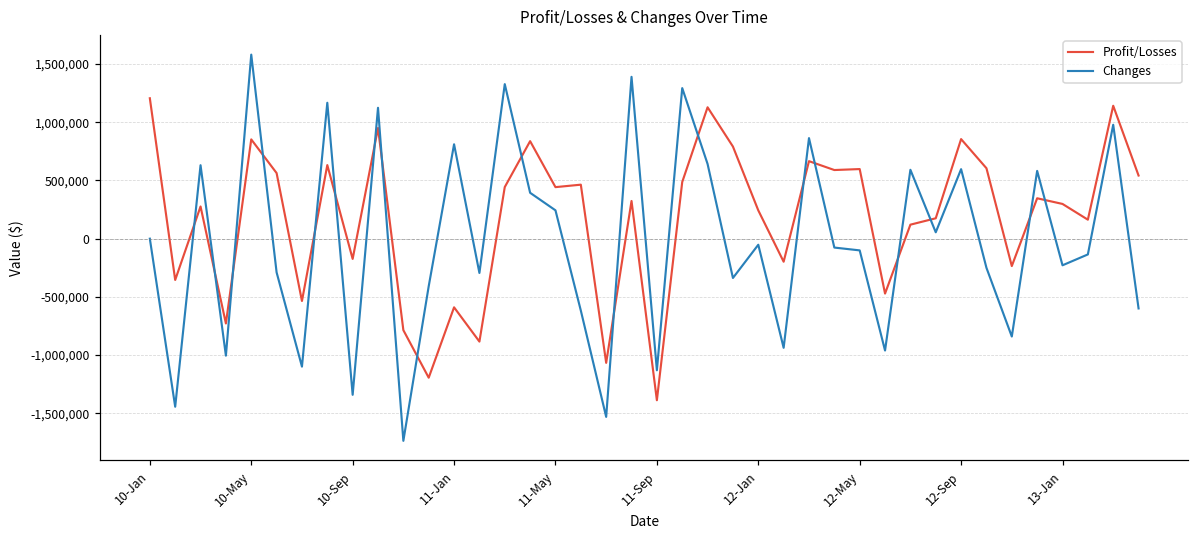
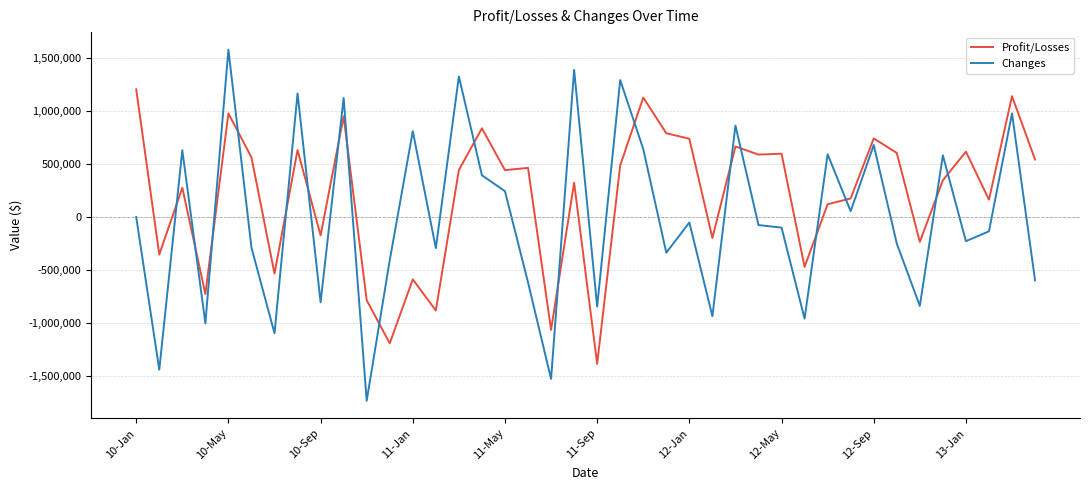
Profit/Losses, 10-May: 850,000 -> 980,000
Changes, 10-Sep: -1,340,000 -> -810,000
Changes, 11-Sep: -1,130,000 -> -850,000
Profit/Losses, 12-Jan: 240,000 -> 740,000
Profit/Losses, 12-Sep: 860,000 -> 740,000
Changes, 12-Sep: 600,000 -> 680,000
Profit/Losses, 13-Jan: 300,000 -> 620,000
